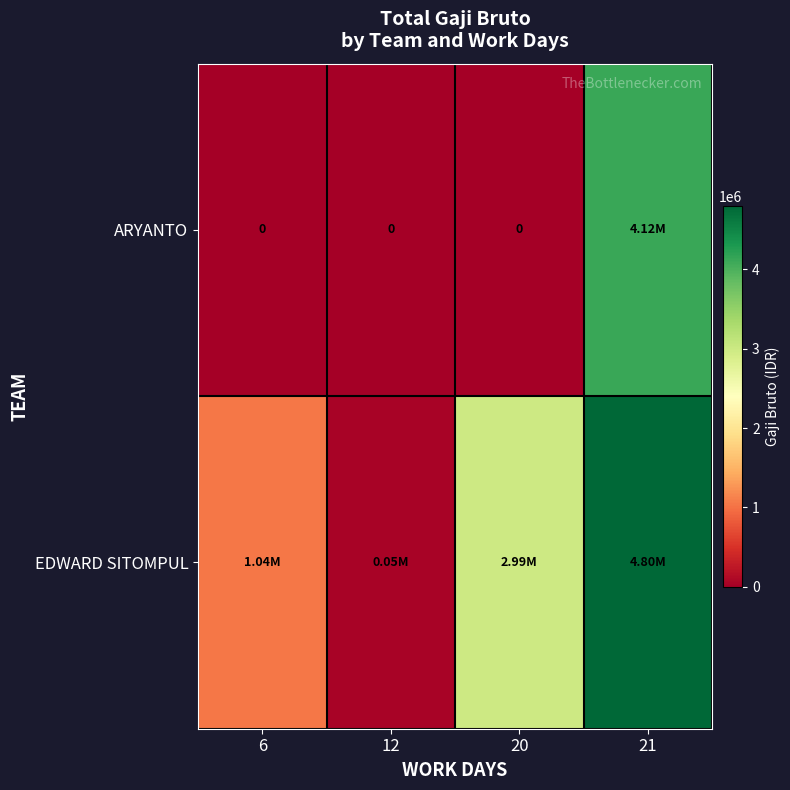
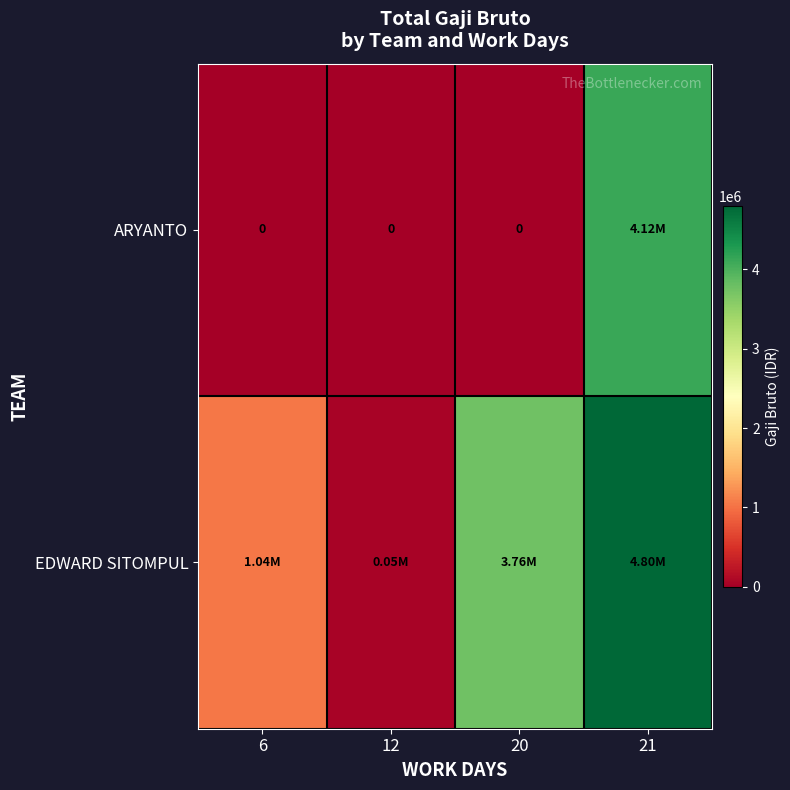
EDWARD SITOMPUL, 20: 2.99M -> 3.76M
